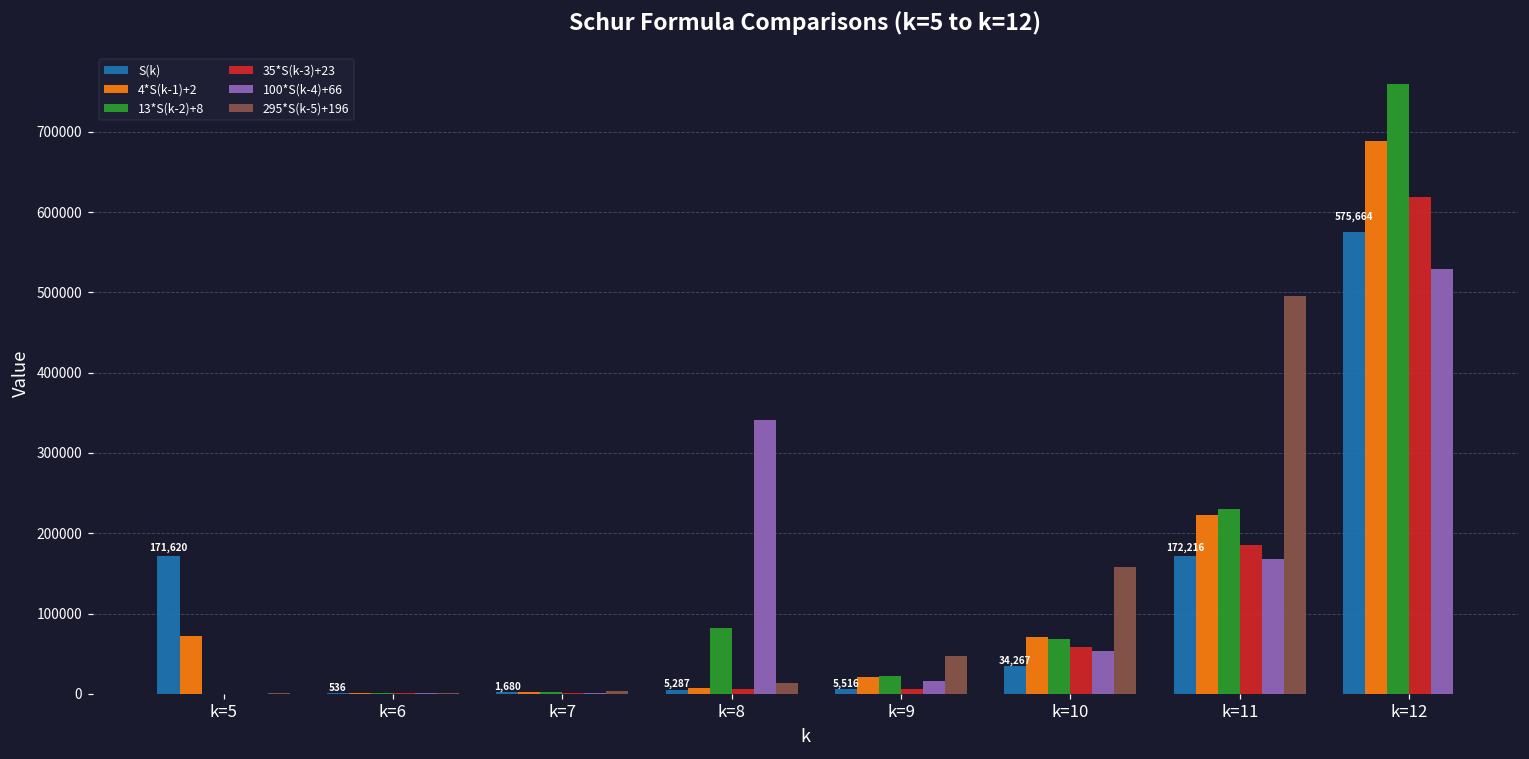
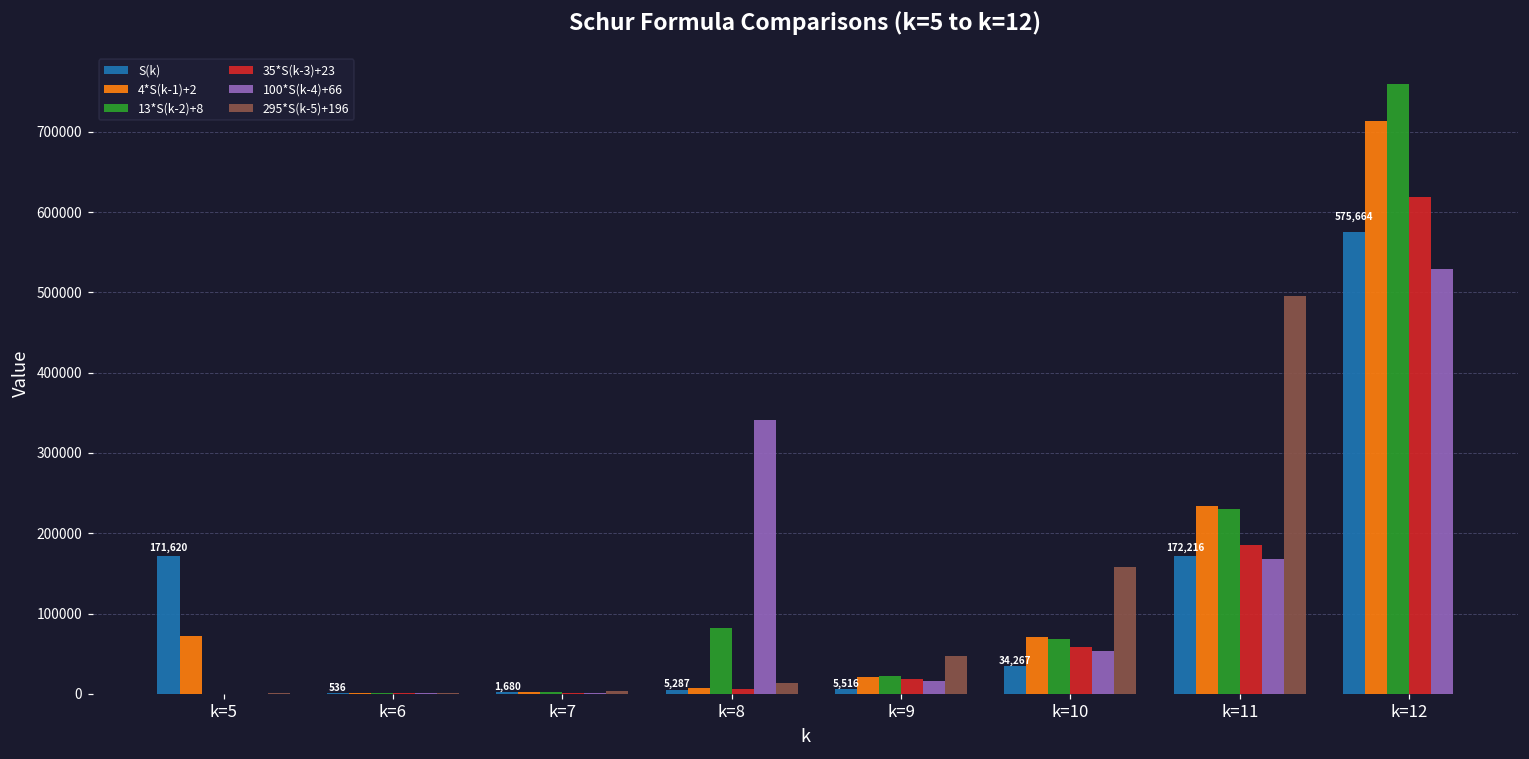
35*S(k-3)+23, k=9: 10000 -> 20000
4*S(k-1)+2, k=11: 220000 -> 230000
4*S(k-1)+2, k=12: 690000 -> 710000
